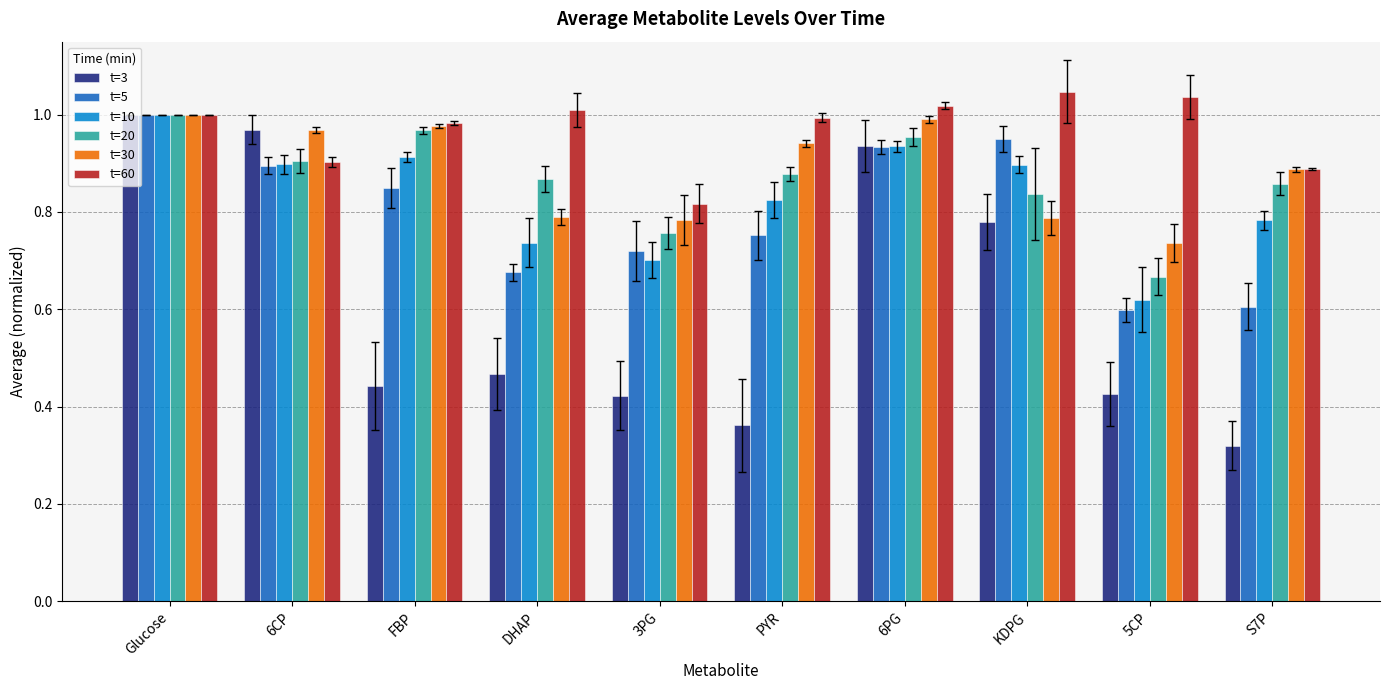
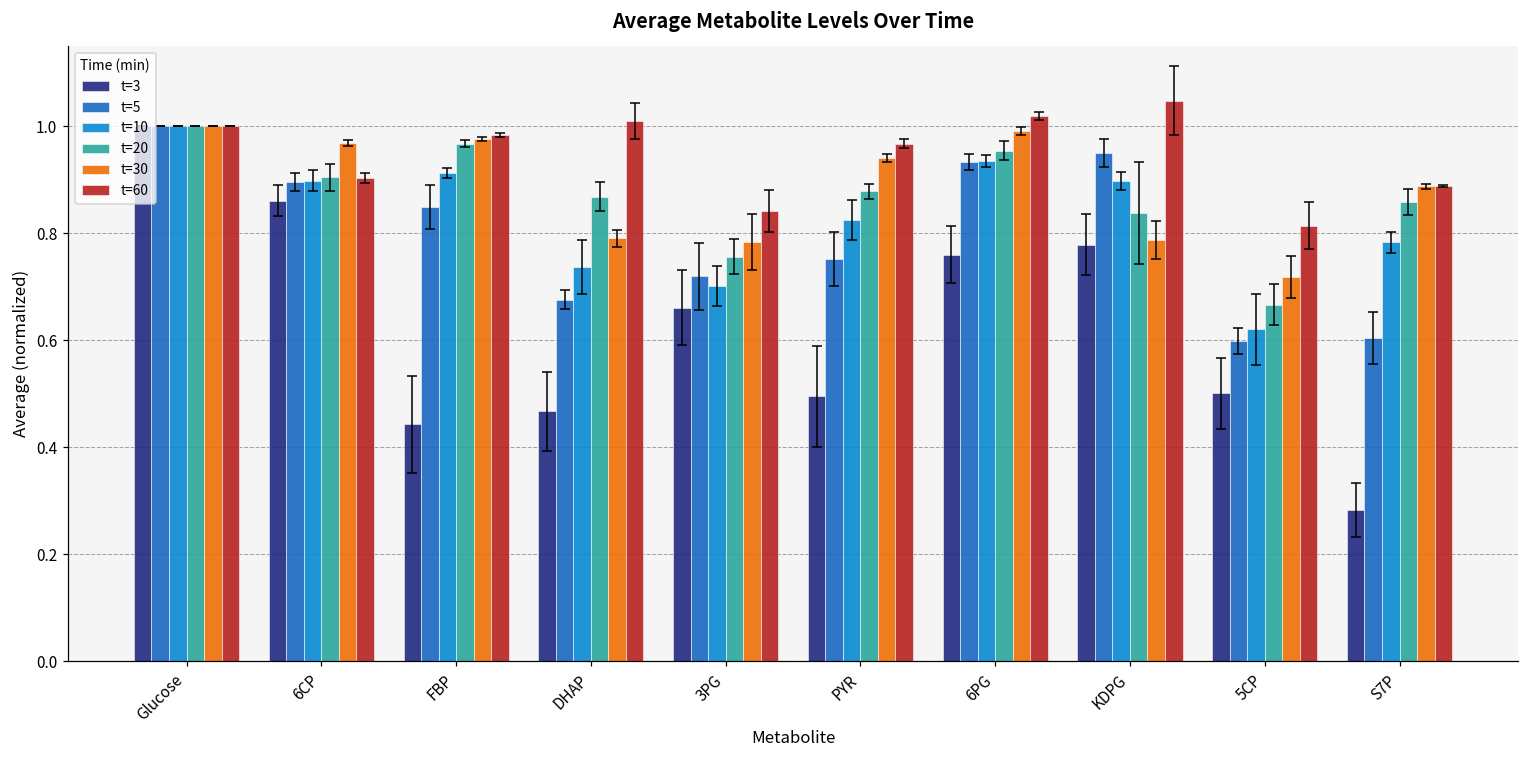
t=3, 6CP: 0.97 -> 0.86
t=3, 3PG: 0.42 -> 0.66
t=60, 3PG: 0.82 -> 0.84
t=3, PYR: 0.36 -> 0.50
t=60, PYR: 0.99 -> 0.97
t=3, 6PG: 0.94 -> 0.76
t=3, 5CP: 0.43 -> 0.50
t=30, 5CP: 0.74 -> 0.72
t=60, 5CP: 1.04 -> 0.81
t=3, S7P: 0.32 -> 0.28
